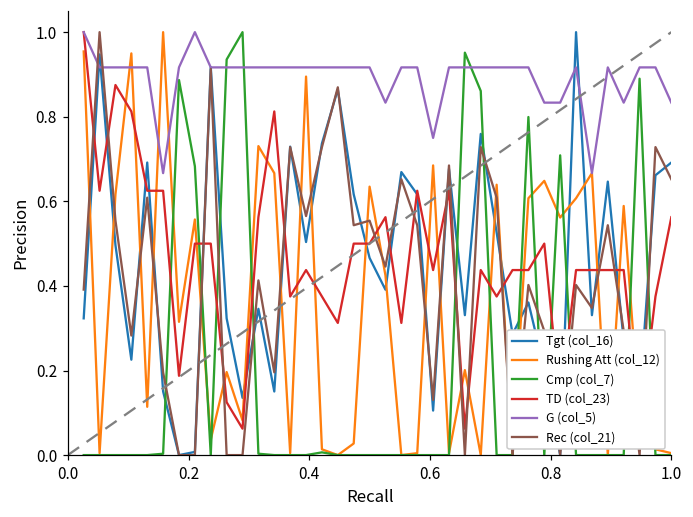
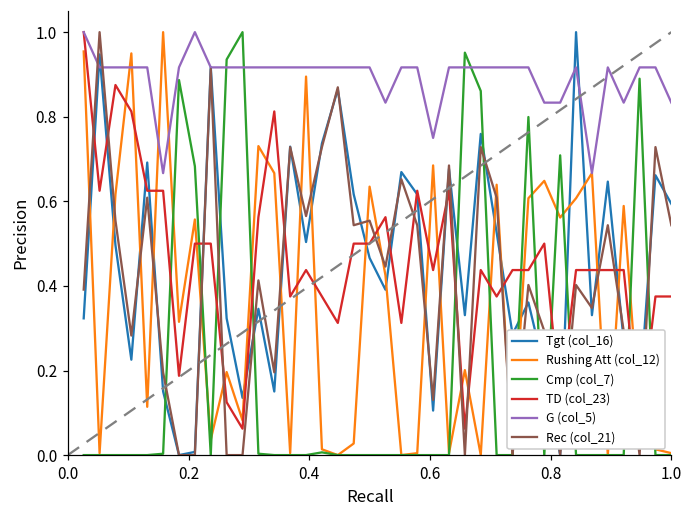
Tgt (col_16), 1.0: 0.69 -> 0.59
TD (col_23), 1.0: 0.56 -> 0.38
Rec (col_21), 1.0: 0.65 -> 0.54
